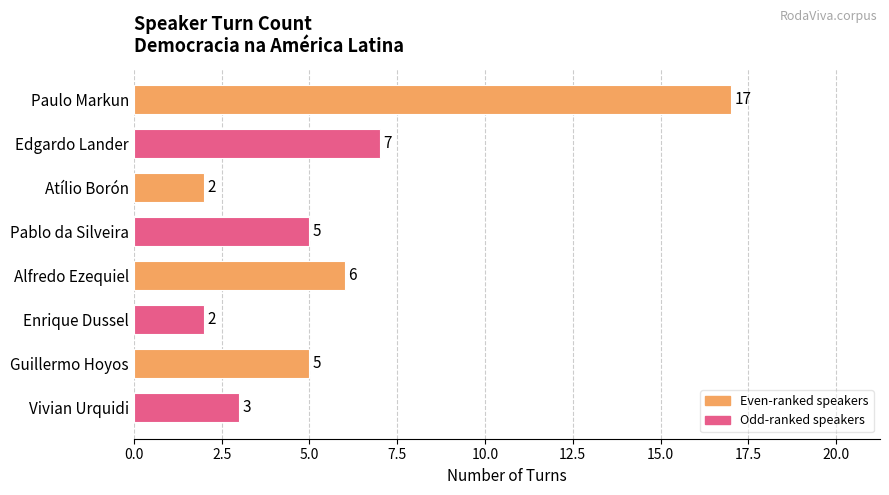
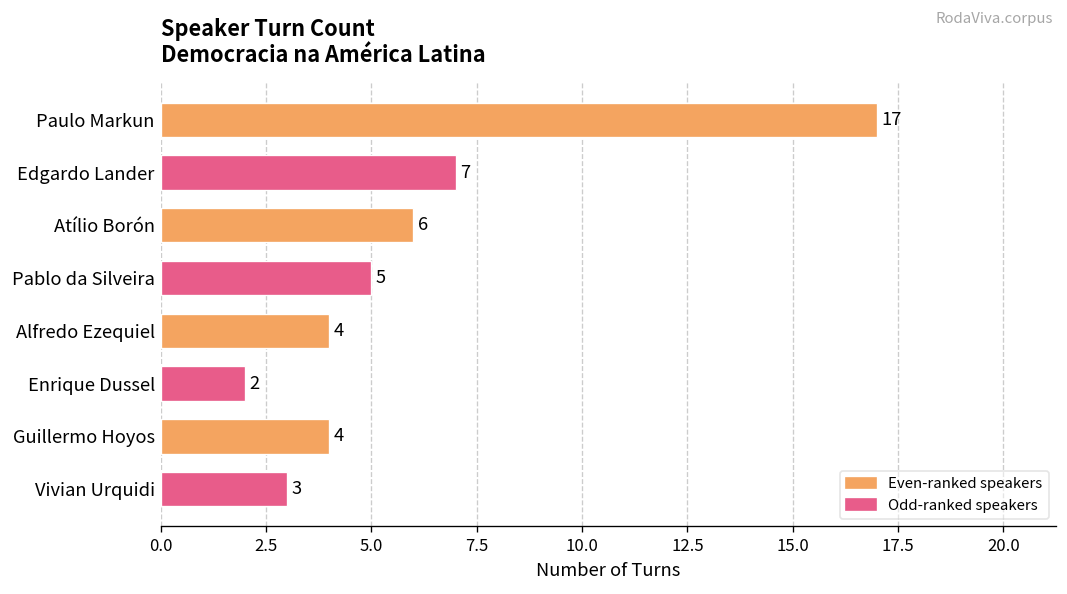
Atílio Borón: 2 -> 6
Alfredo Ezequiel: 6 -> 4
Guillermo Hoyos: 5 -> 4
